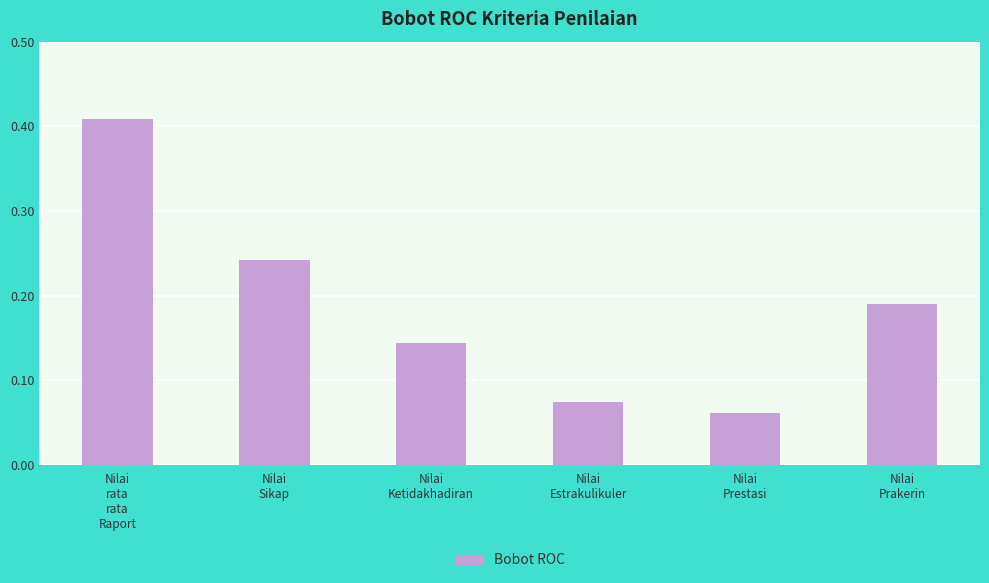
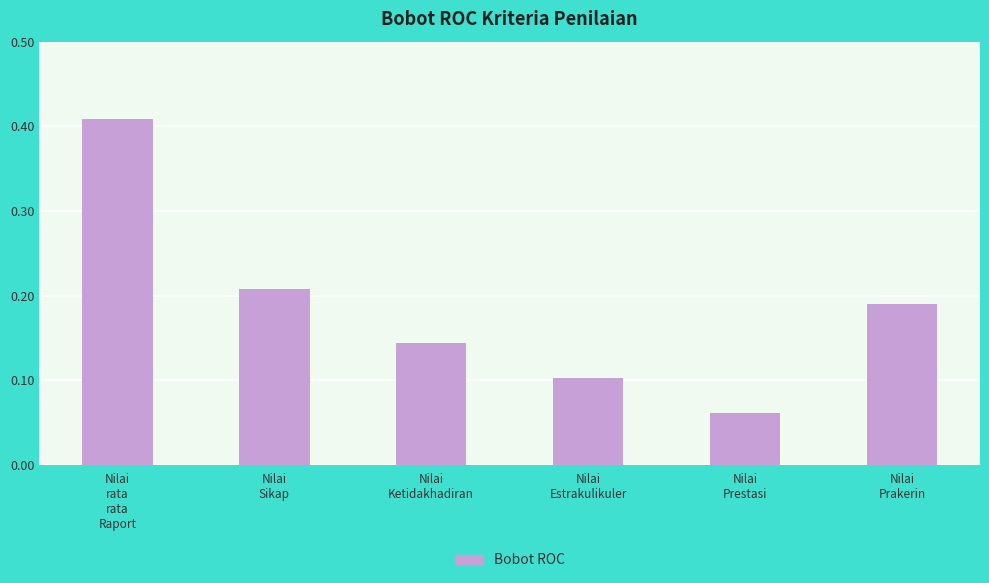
Nilai Sikap: 0.24 -> 0.21
Nilai Estrakulikuler: 0.07 -> 0.10
